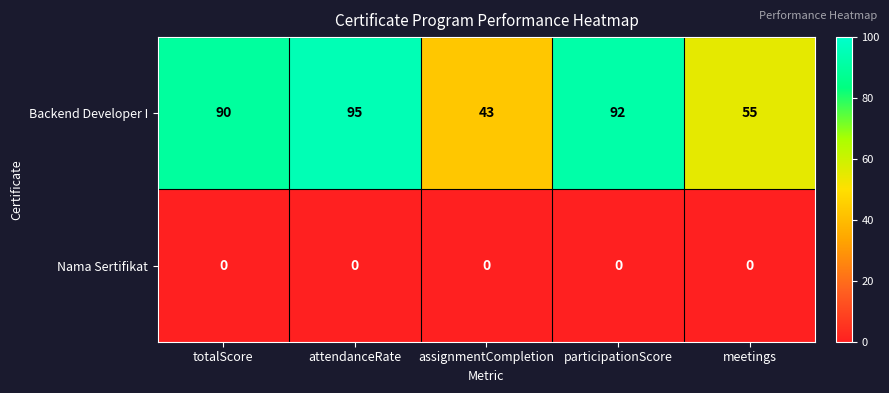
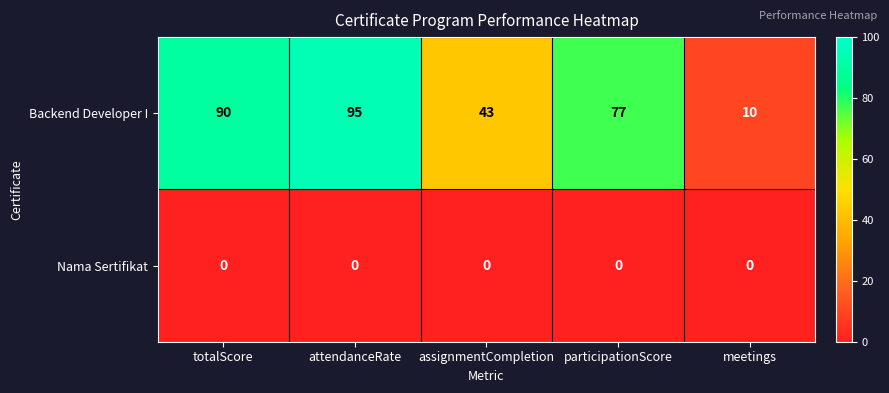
Backend Developer I, participationScore: 92 -> 77
Backend Developer I, meetings: 55 -> 10
